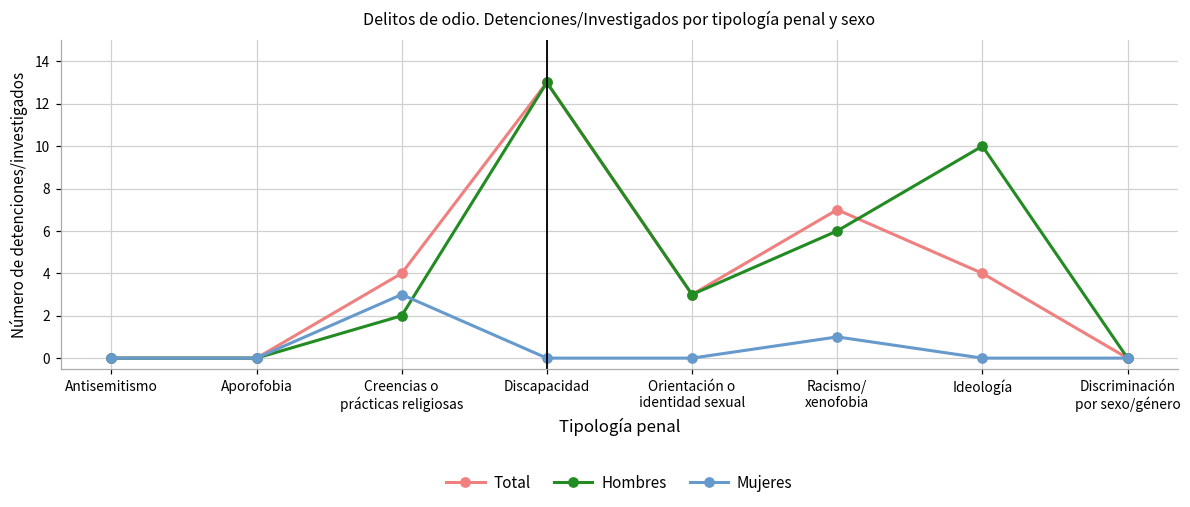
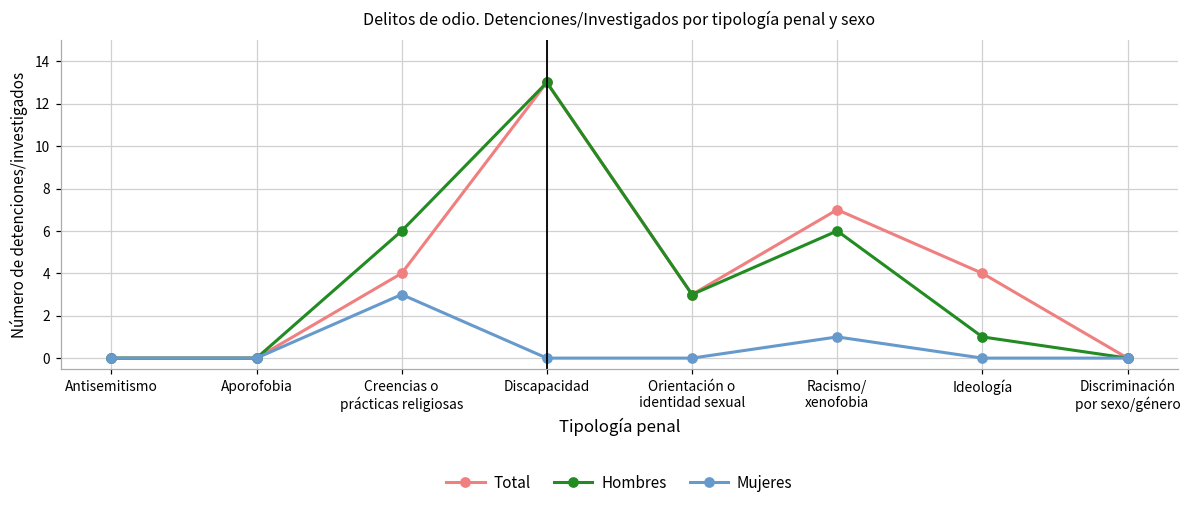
Hombres, Creencias o prácticas religiosas: 2 -> 6
Hombres, Ideología: 10 -> 1
